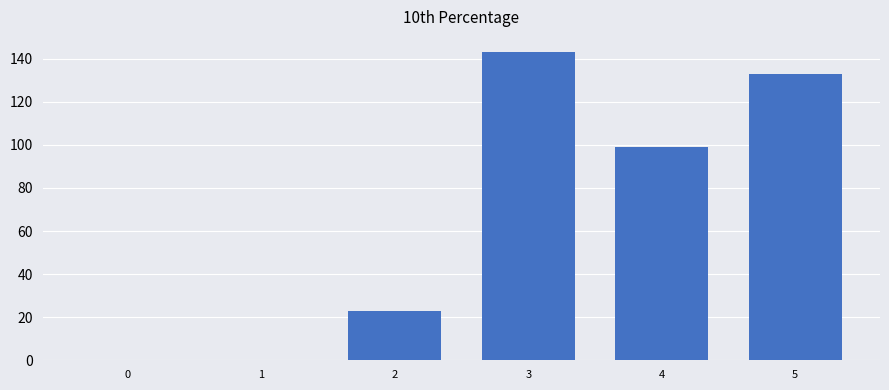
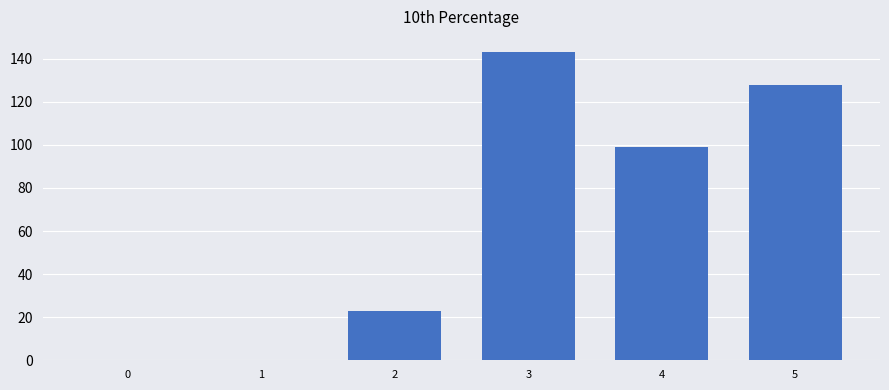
5: 133 -> 128
